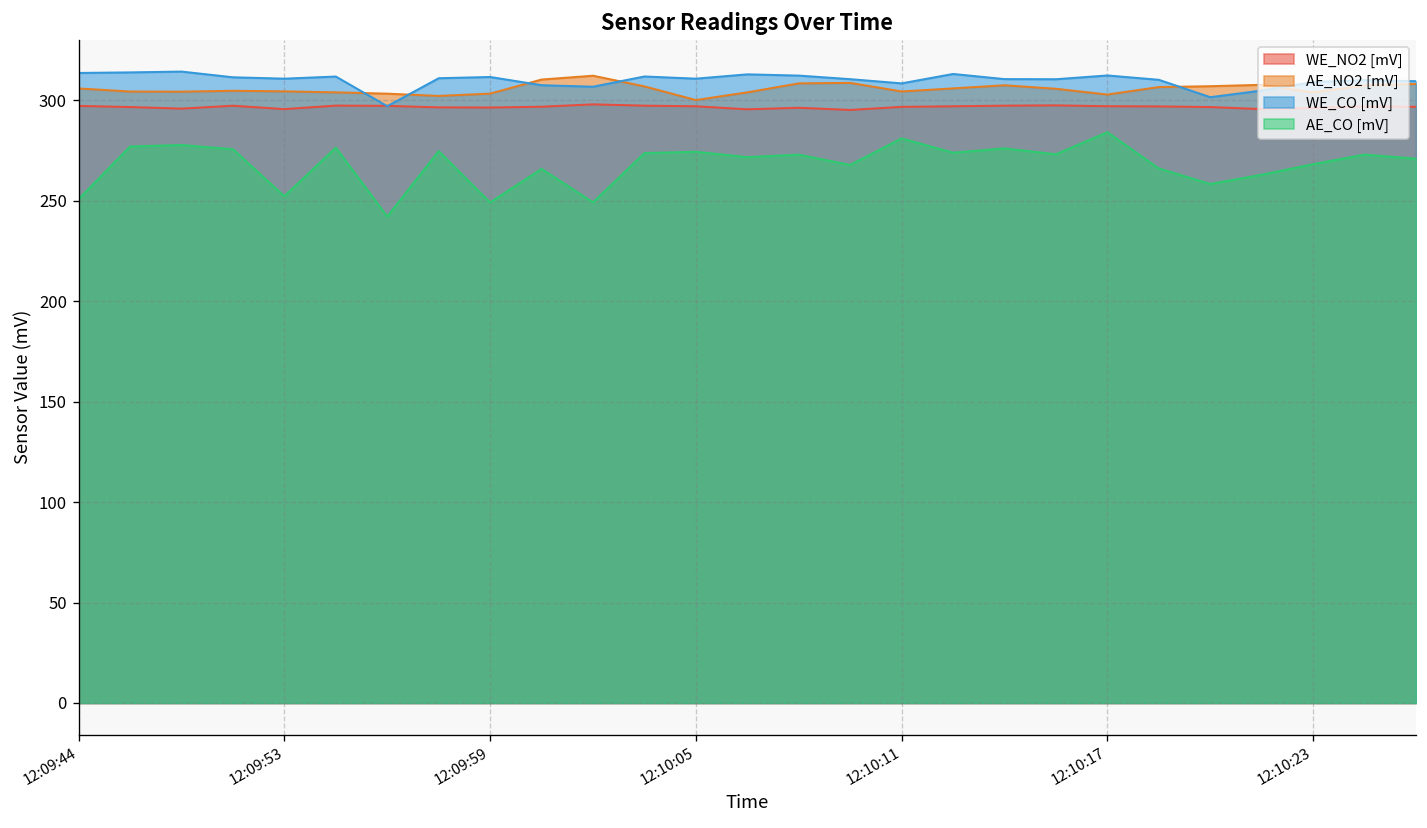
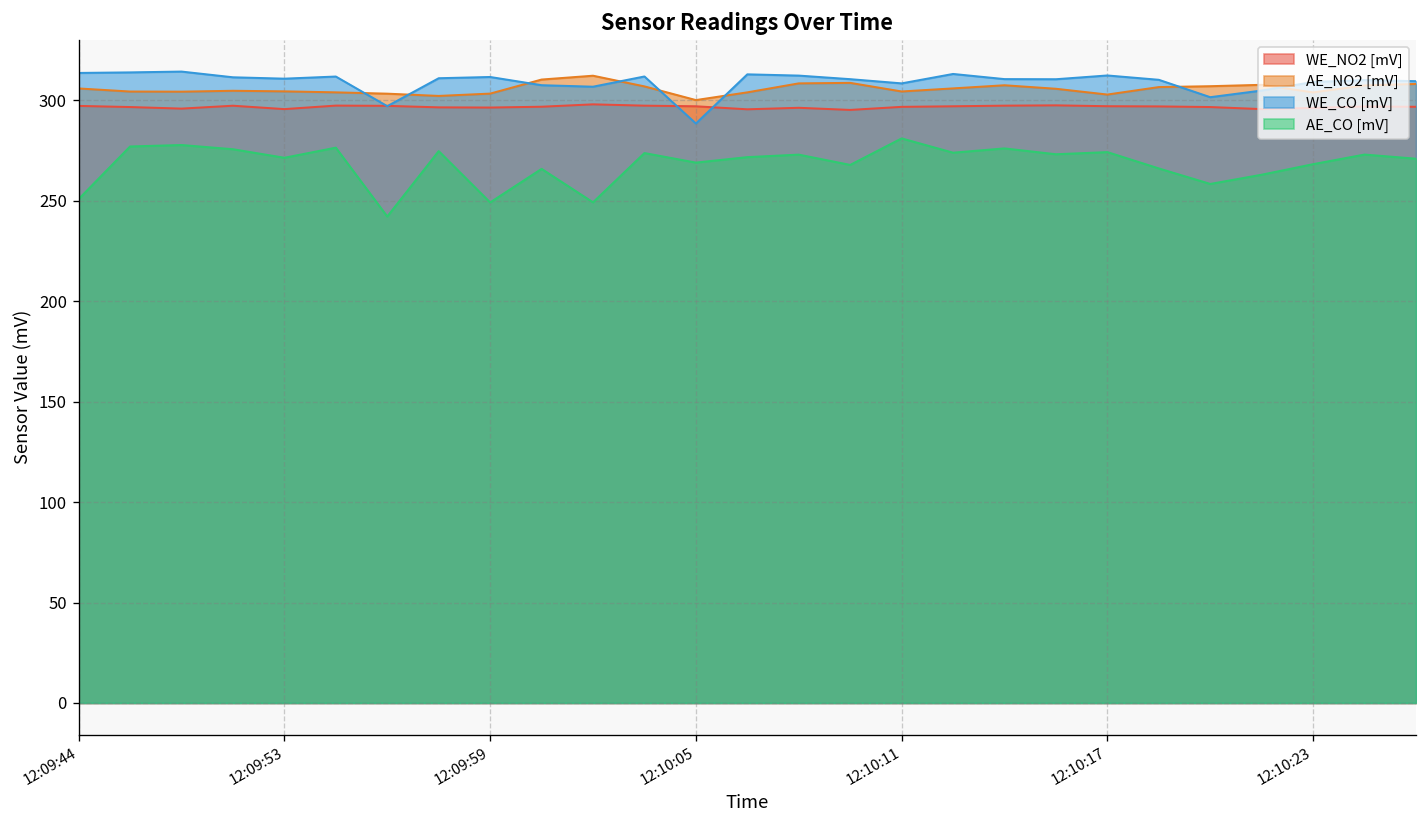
AE_CO [mV], 12:09:53: 252 -> 271
WE_CO [mV], 12:10:05: 311 -> 288
AE_CO [mV], 12:10:05: 274 -> 269
AE_CO [mV], 12:10:17: 284 -> 274
